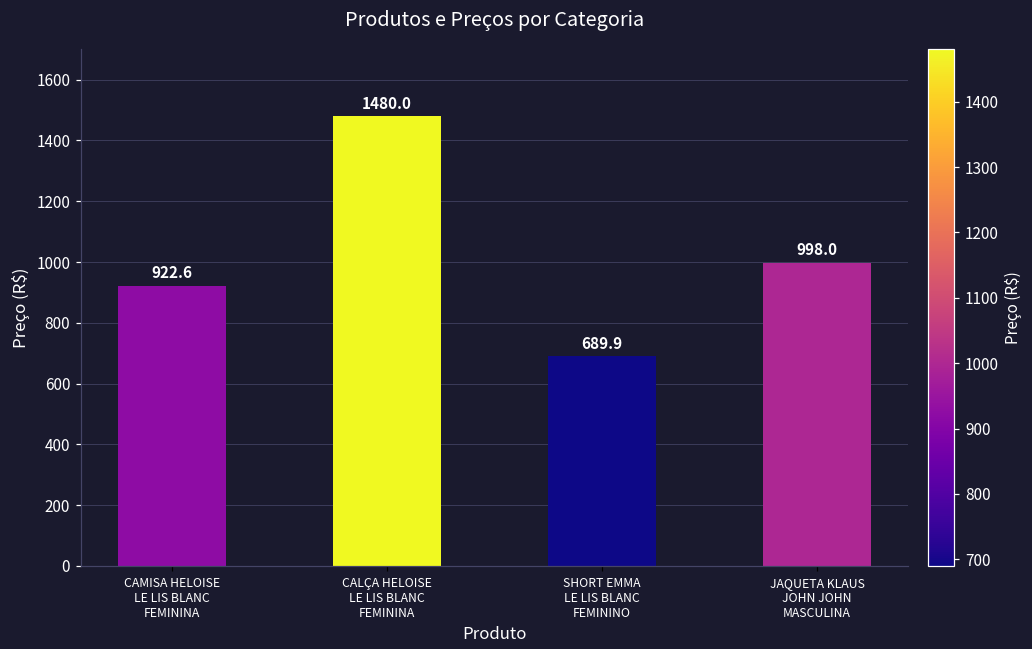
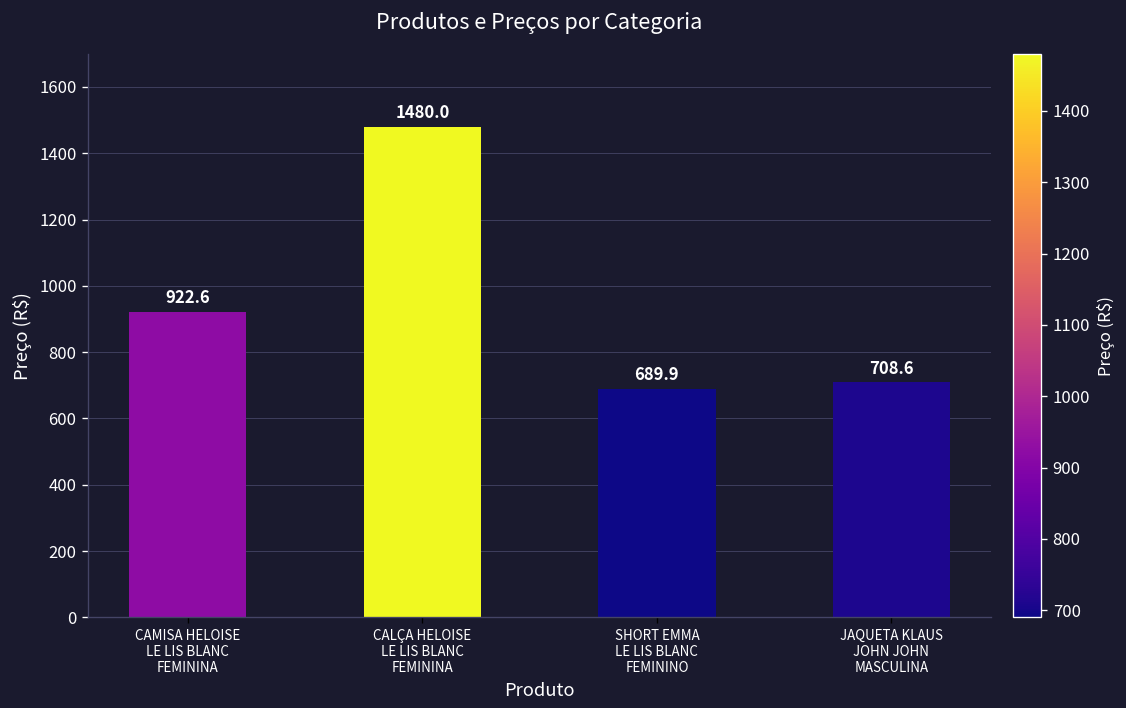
JAQUETA KLAUS JOHN JOHN MASCULINA: 998.0 -> 708.6
